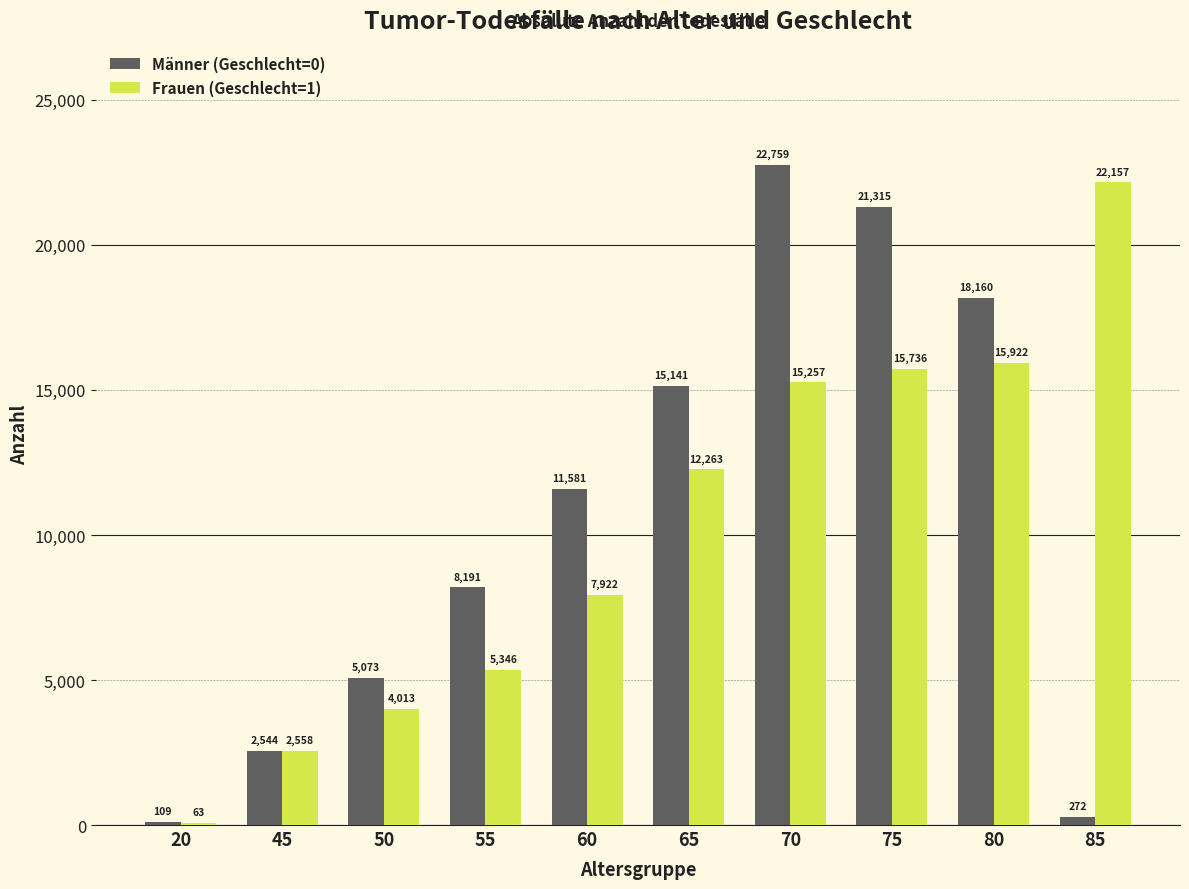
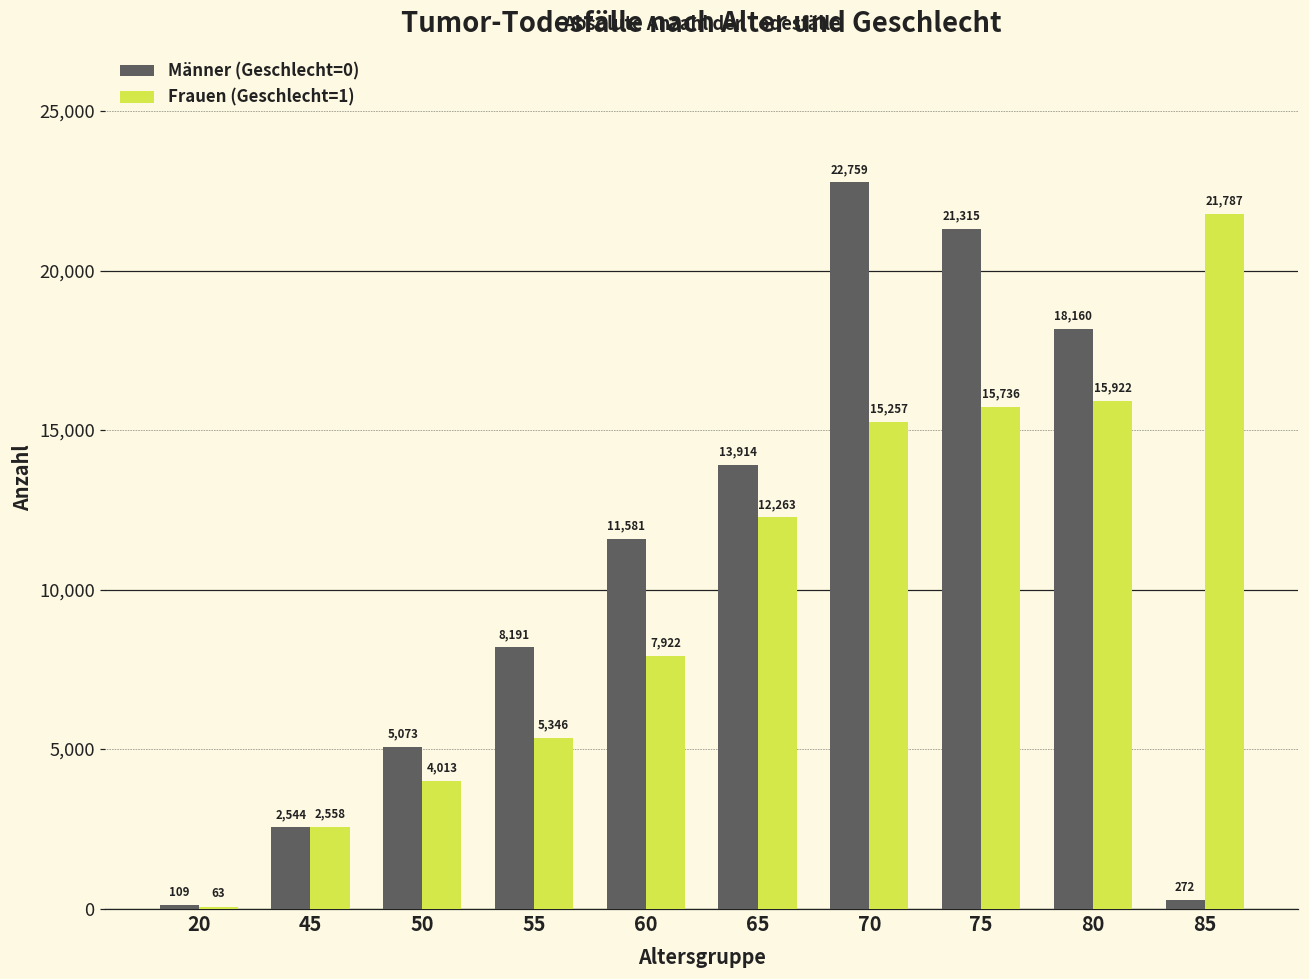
Männer (Geschlecht=0), 65: 15,141 -> 13,914
Frauen (Geschlecht=1), 85: 22,157 -> 21,787
